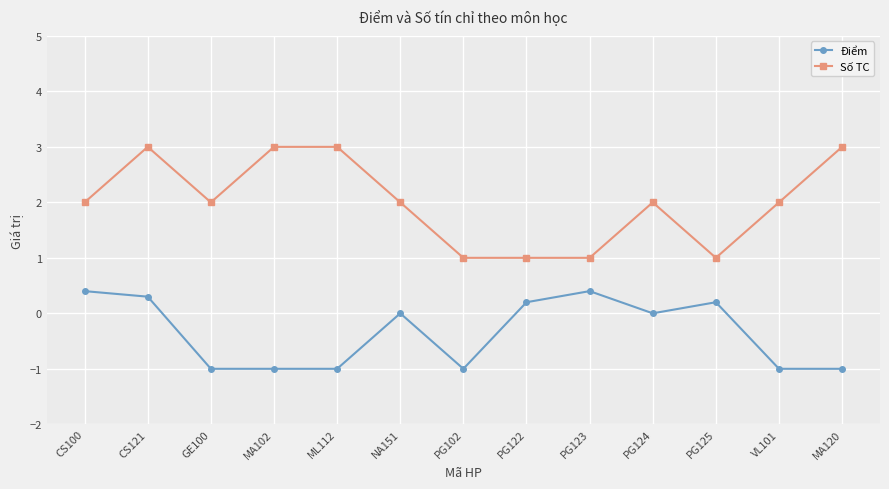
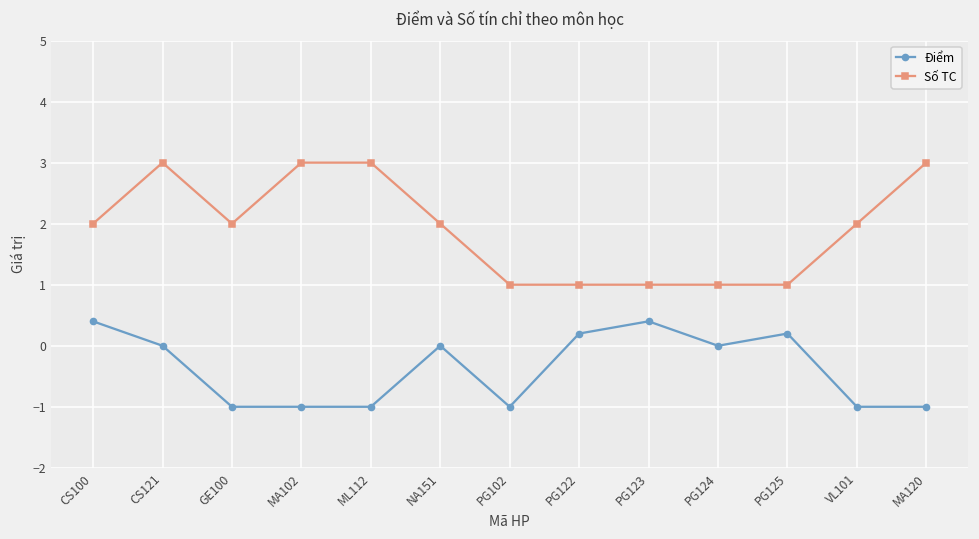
Điểm, CS121: 0.3 -> 0.0
Số TC, PG124: 2 -> 1
